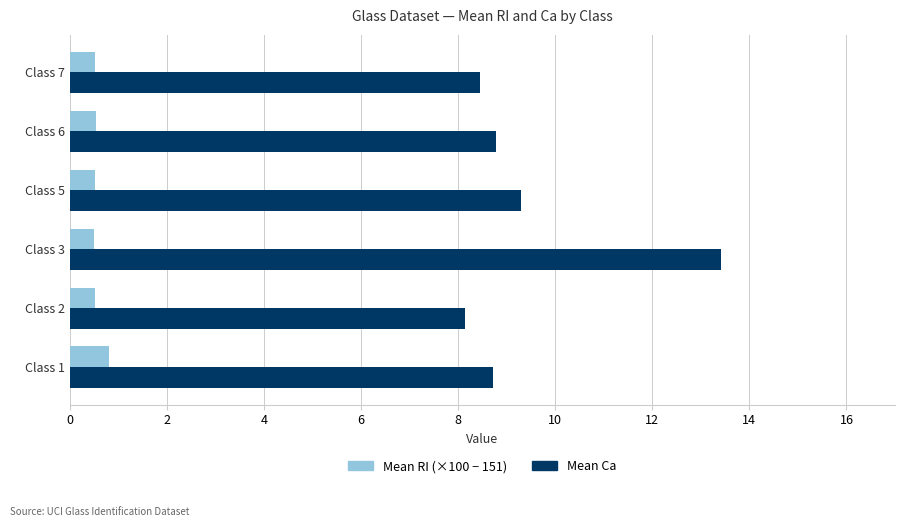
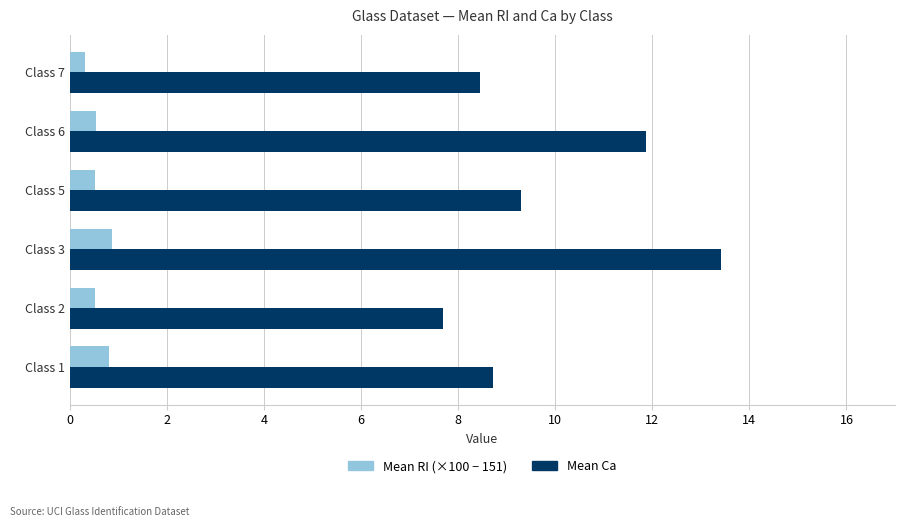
Mean RI (×100 − 151), Class 7: 0.5 -> 0.3
Mean Ca, Class 6: 8.8 -> 11.9
Mean RI (×100 − 151), Class 3: 0.5 -> 0.9
Mean Ca, Class 2: 8.1 -> 7.7
